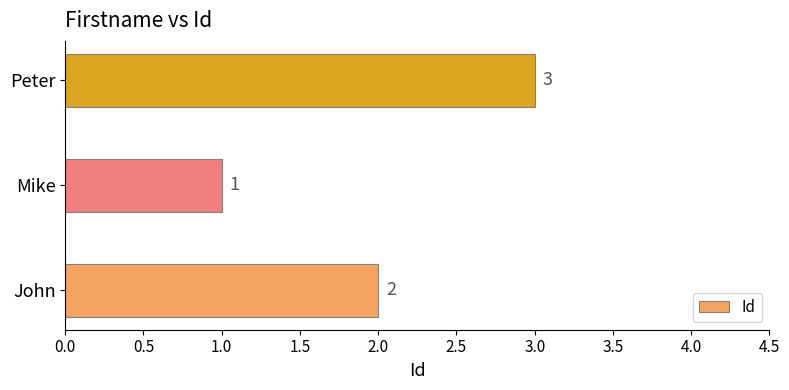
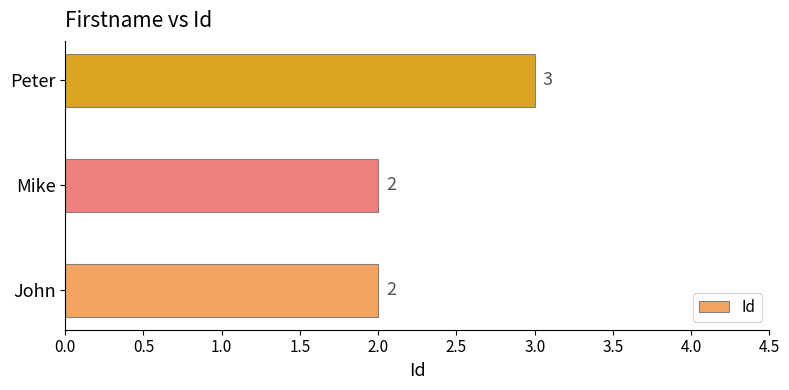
Mike: 1 -> 2
